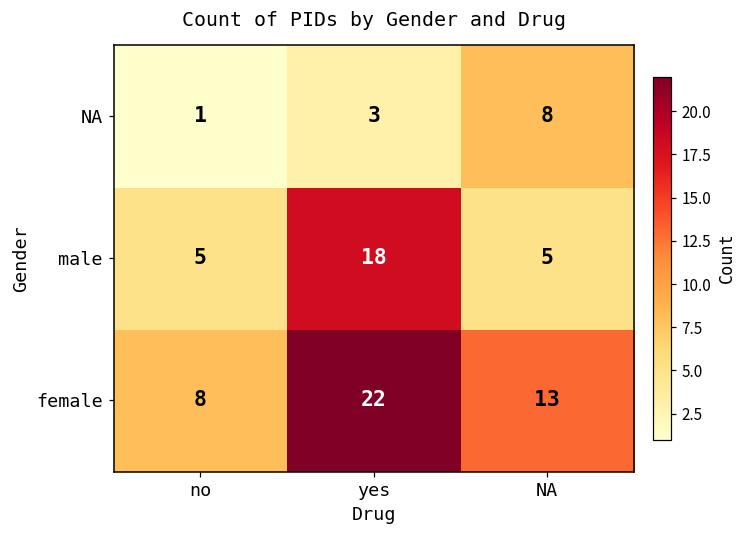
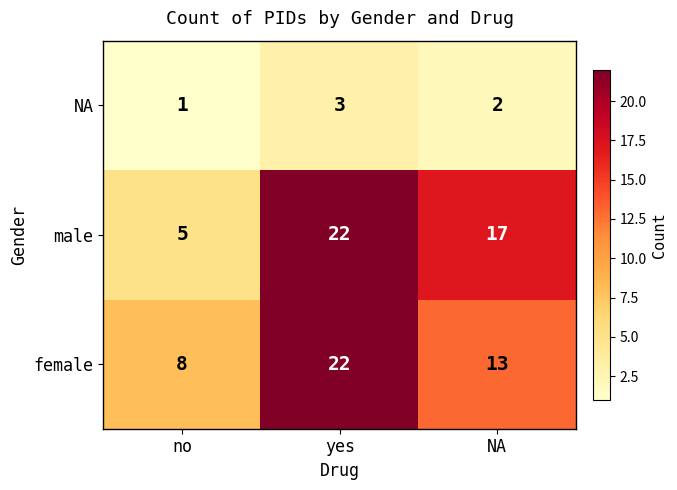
NA, NA: 8 -> 2
male, yes: 18 -> 22
male, NA: 5 -> 17
